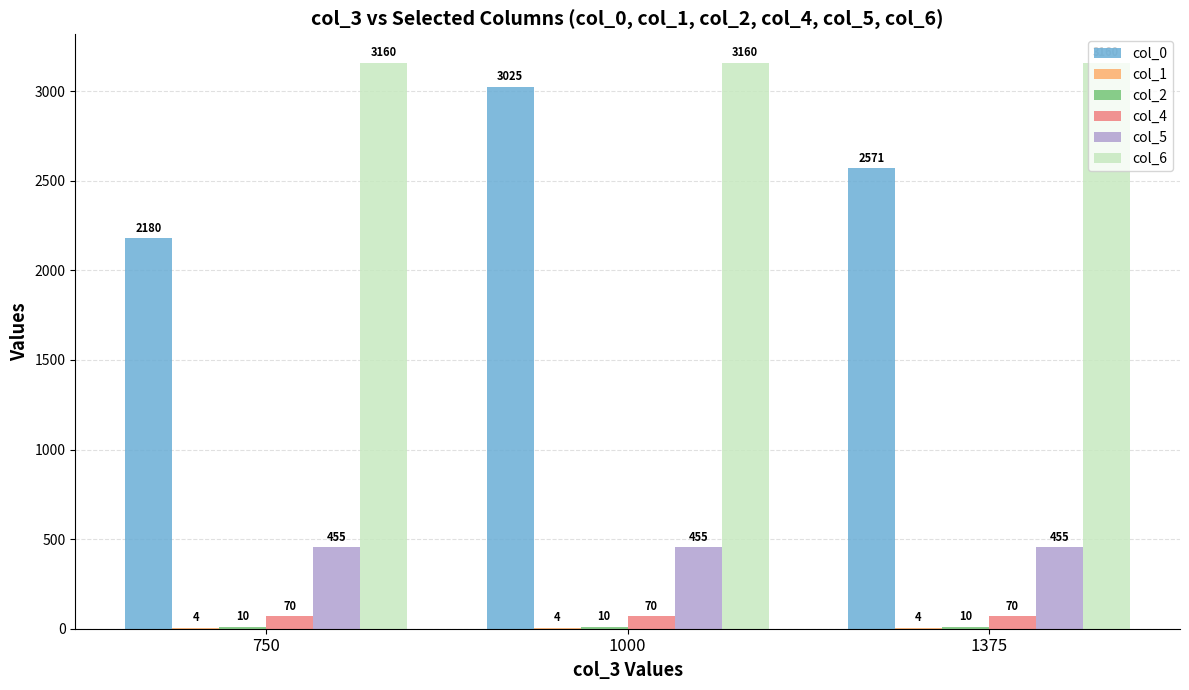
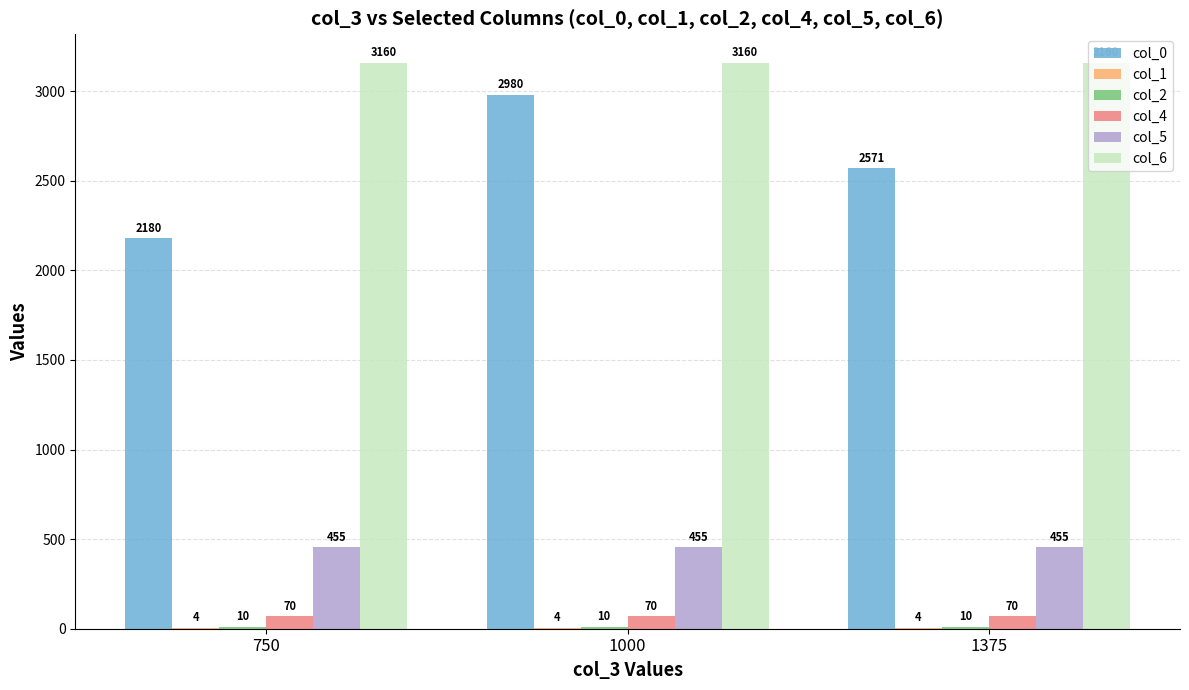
col_0, 1000: 3025 -> 2980
